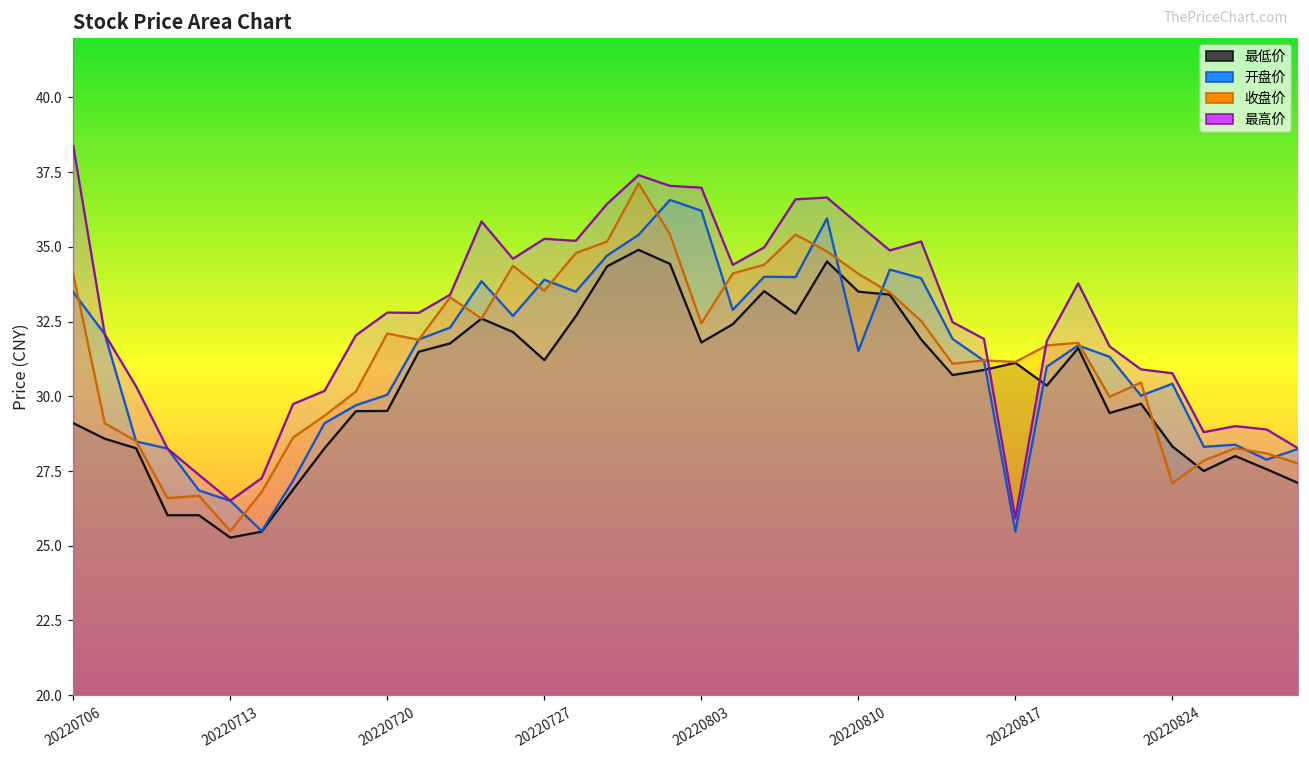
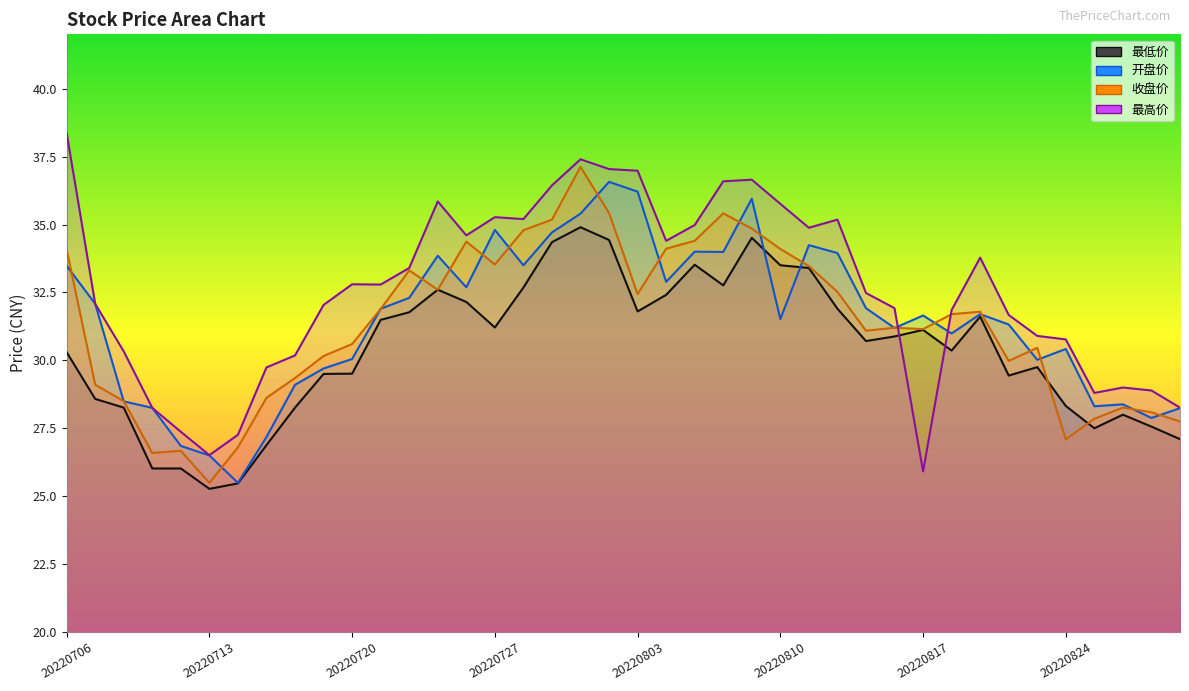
最低价, 20220706: 29.1 -> 30.3
收盘价, 20220720: 32.1 -> 30.6
开盘价, 20220727: 33.9 -> 34.8
开盘价, 20220817: 25.5 -> 31.7
